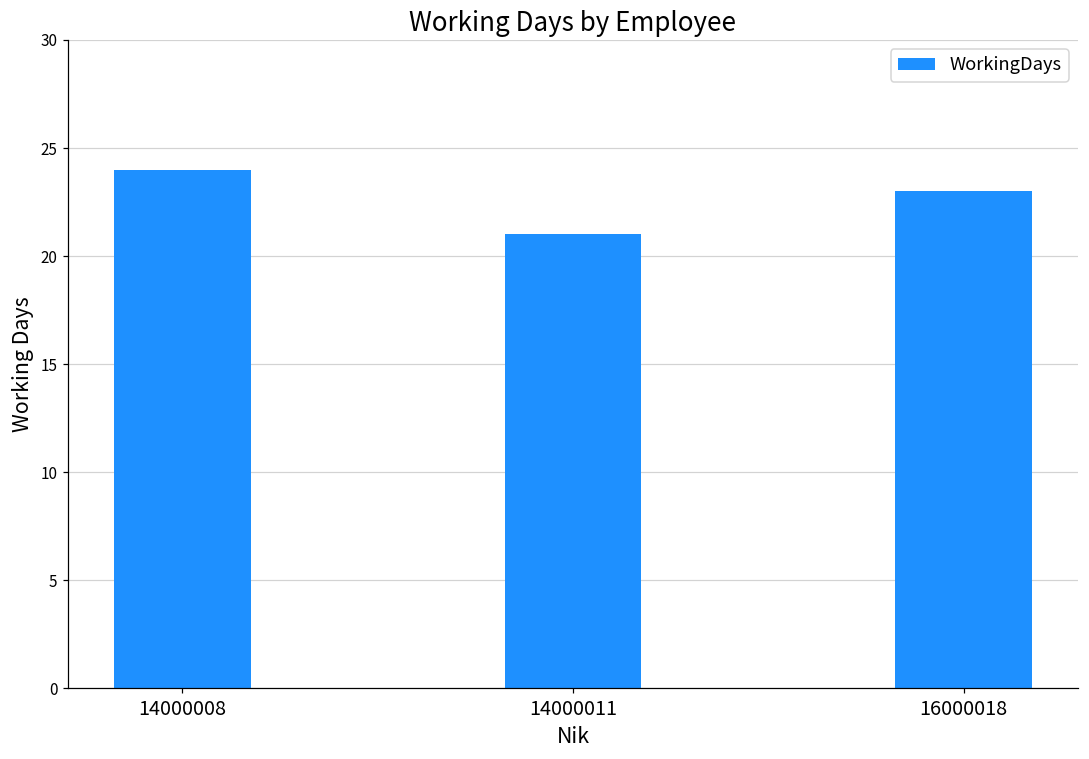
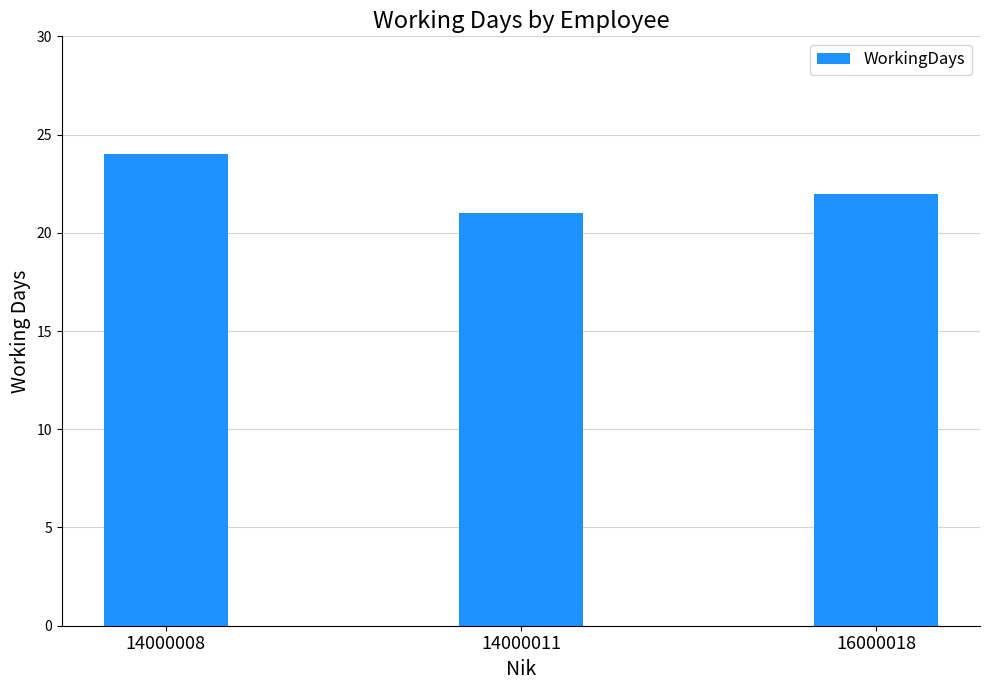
16000018: 23 -> 22
